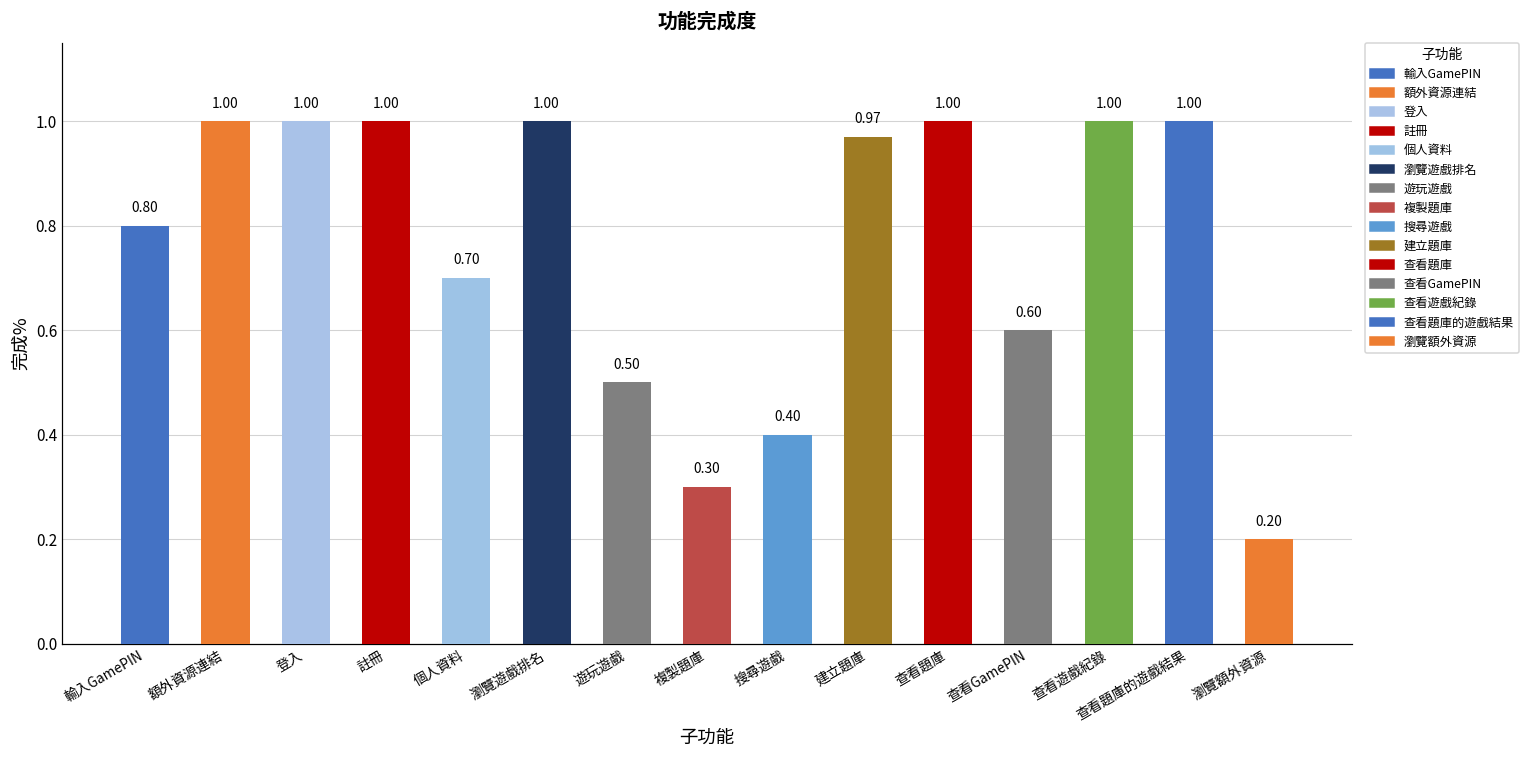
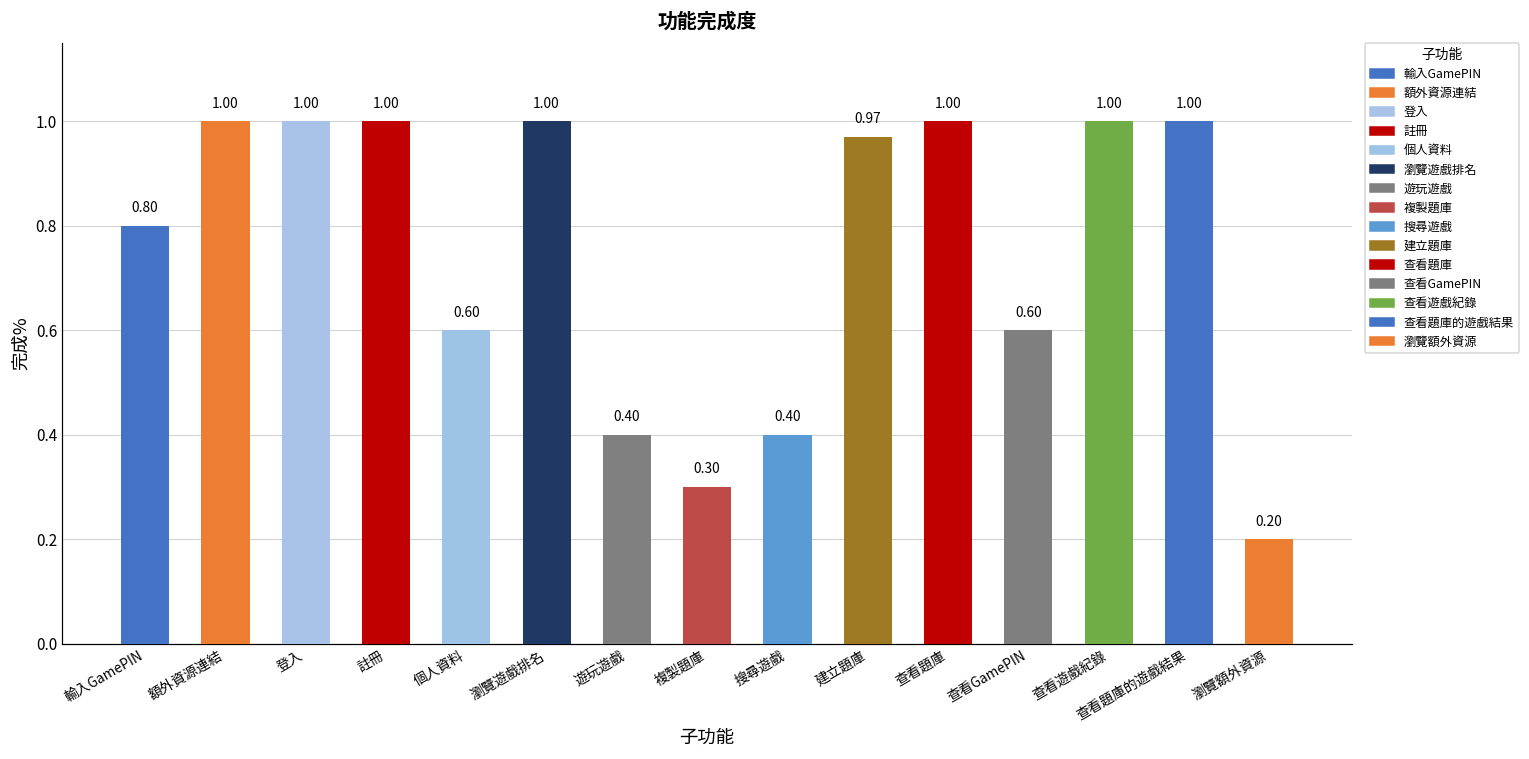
個人資料: 0.70 -> 0.60
遊玩遊戲: 0.50 -> 0.40
